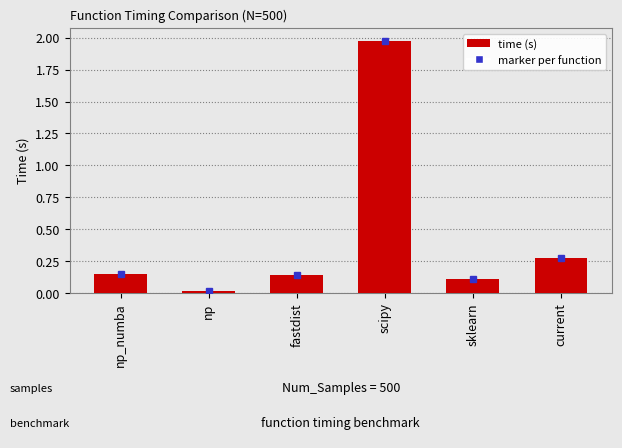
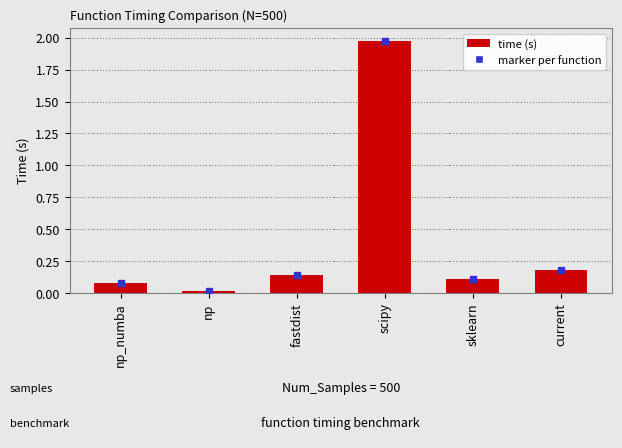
time (s), np_numba: 0.15 -> 0.08
time (s), current: 0.27 -> 0.18
